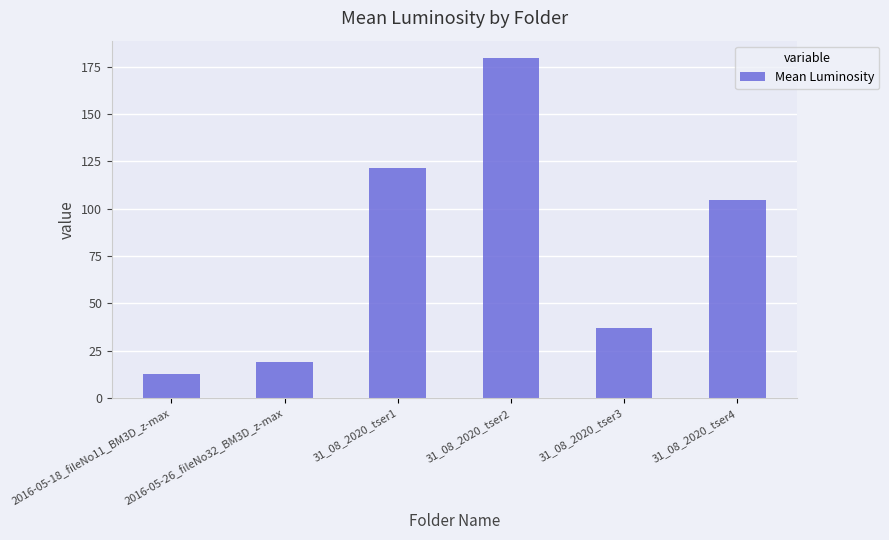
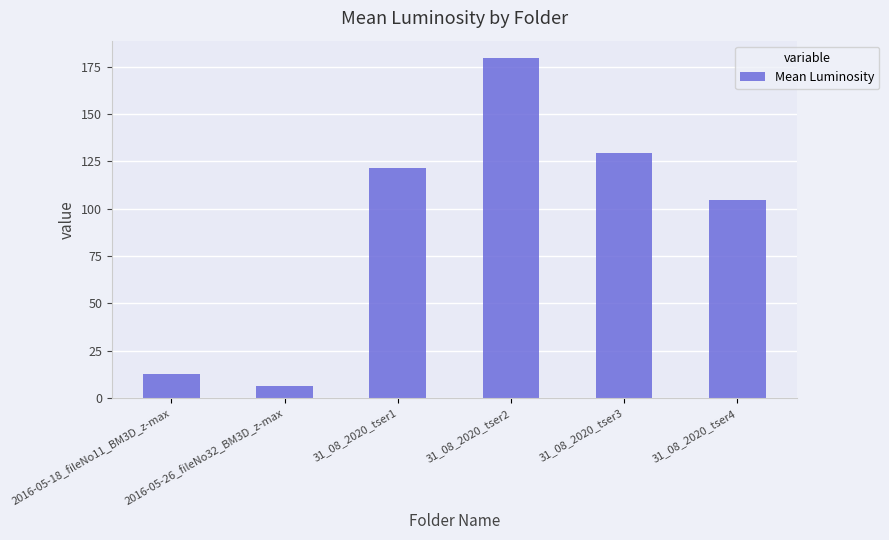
2016-05-26_fileNo32_BM3D_z-max: 19 -> 6
31_08_2020_tser3: 37 -> 129
